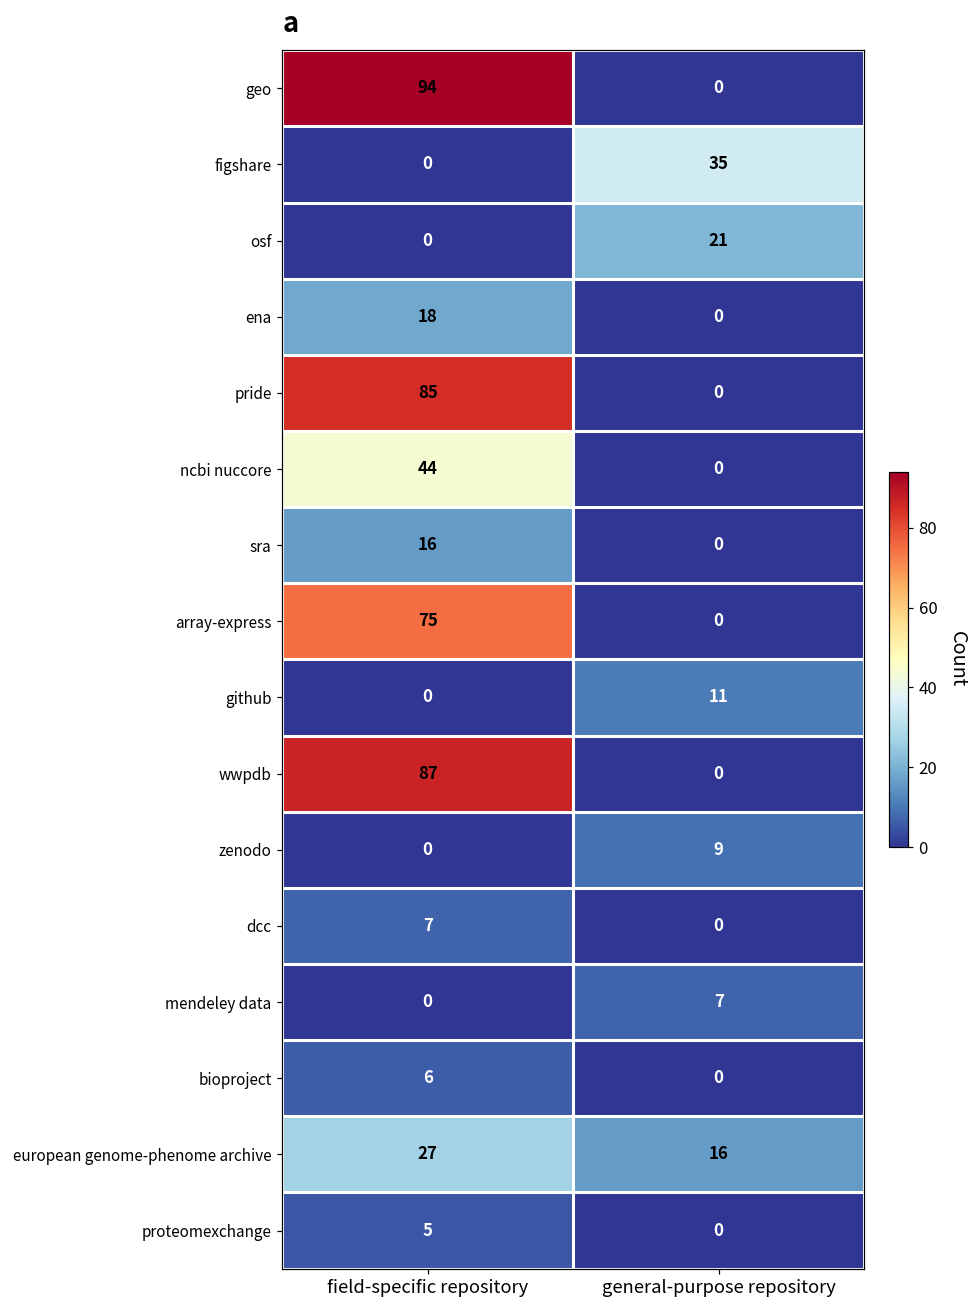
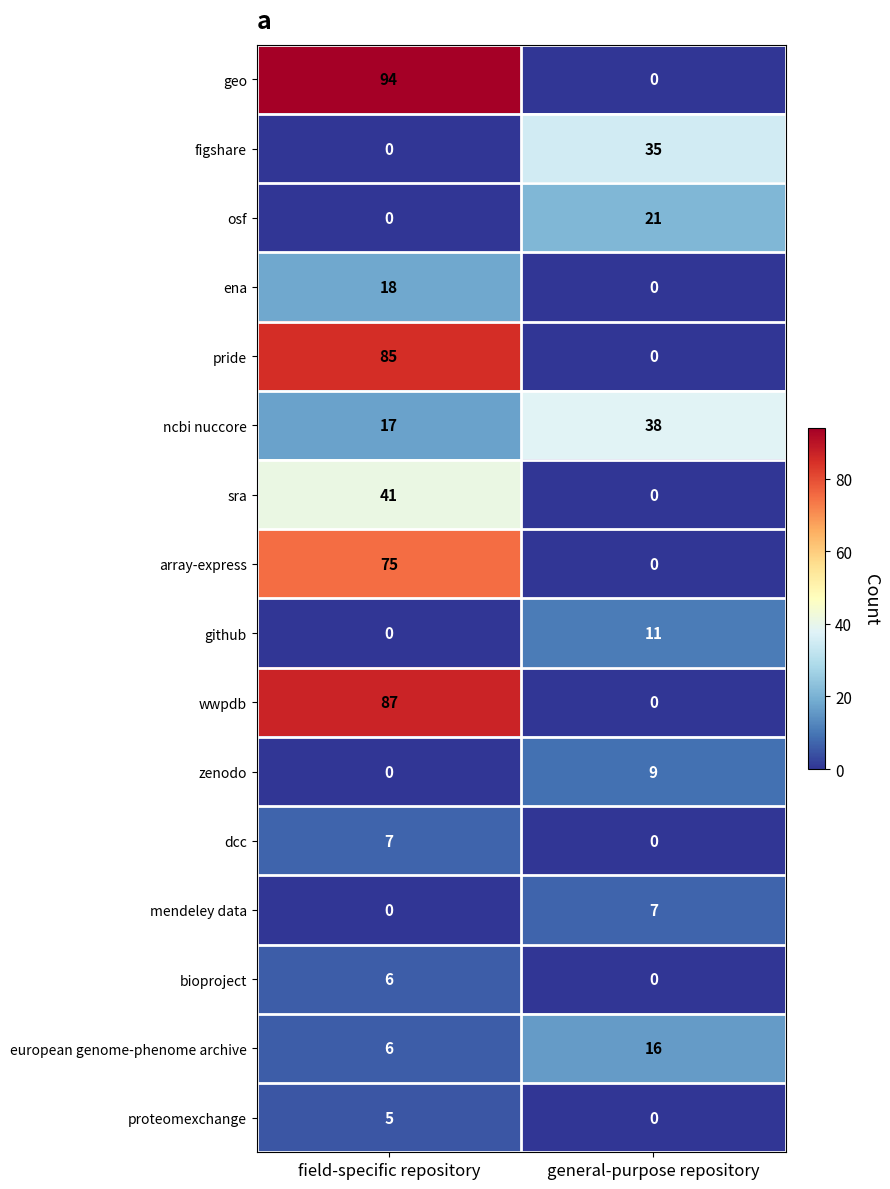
ncbi nuccore, field-specific repository: 44 -> 17
ncbi nuccore, general-purpose repository: 0 -> 38
sra, field-specific repository: 16 -> 41
european genome-phenome archive, field-specific repository: 27 -> 6
